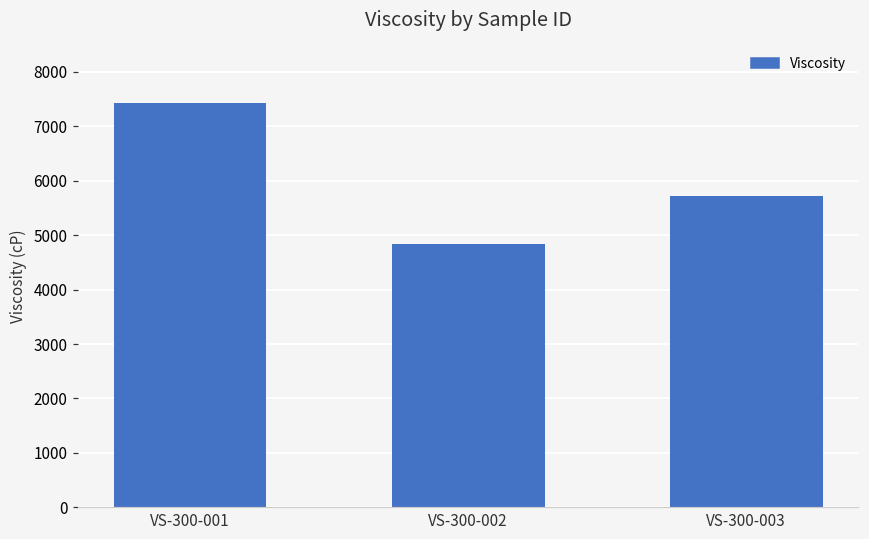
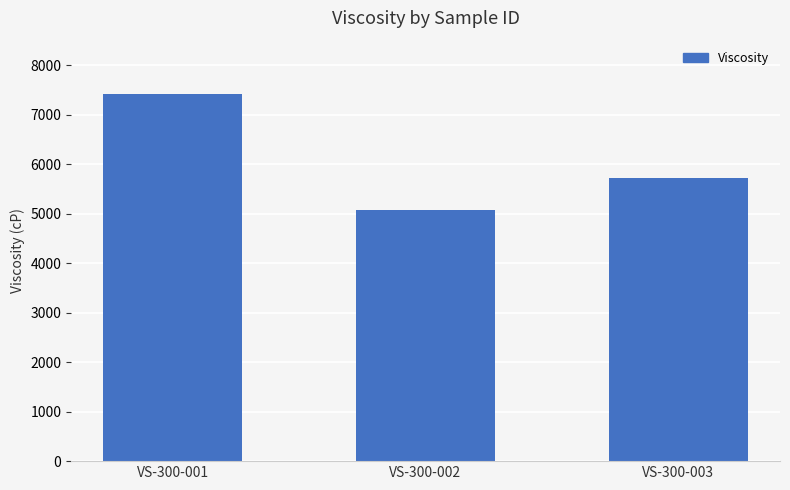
VS-300-002: 4800 -> 5100
